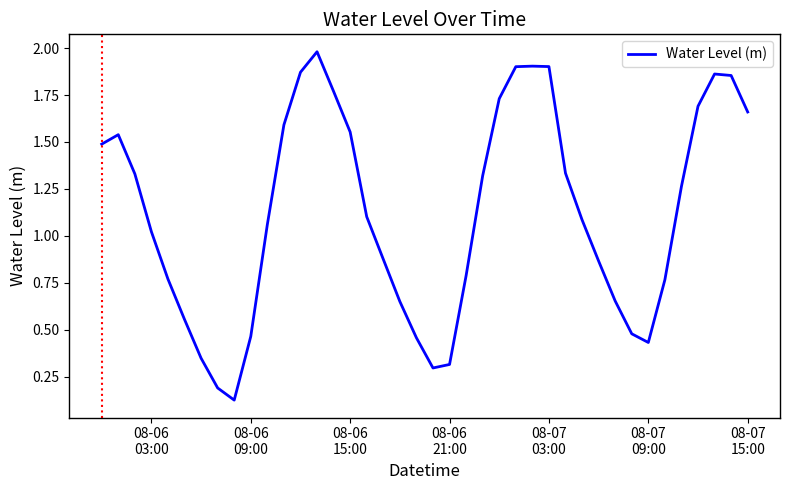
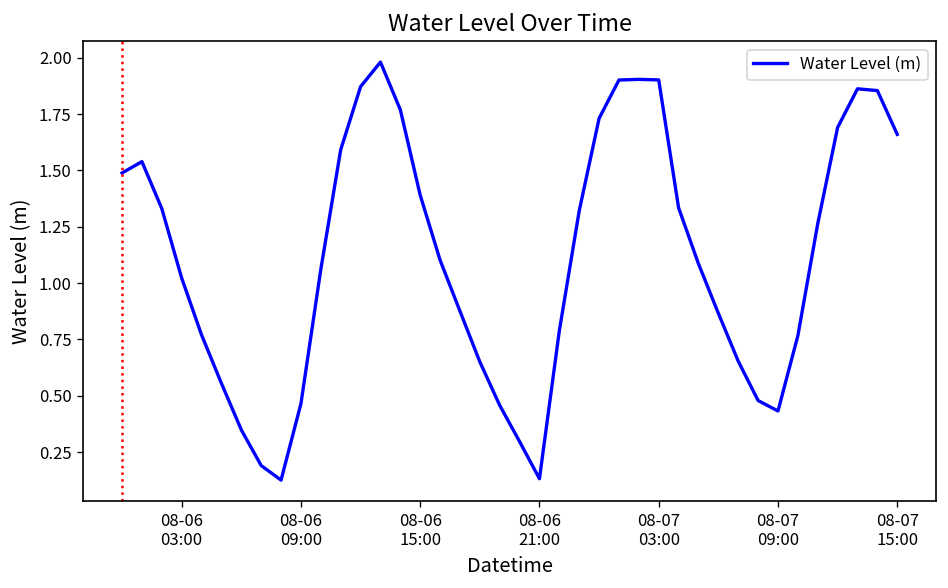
08-06 15:00: 1.55 -> 1.39
08-06 21:00: 0.32 -> 0.13
